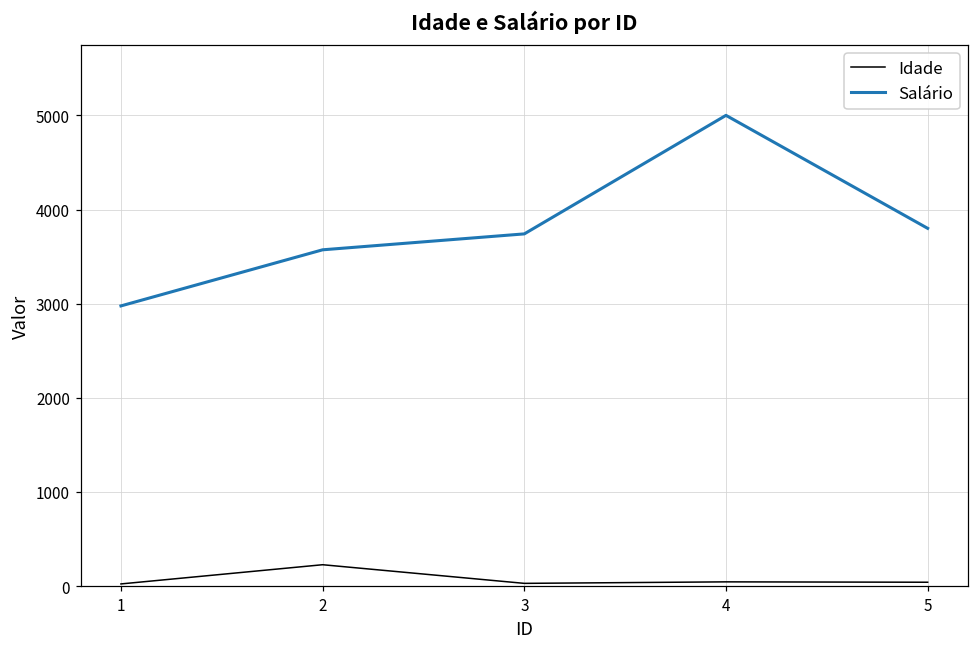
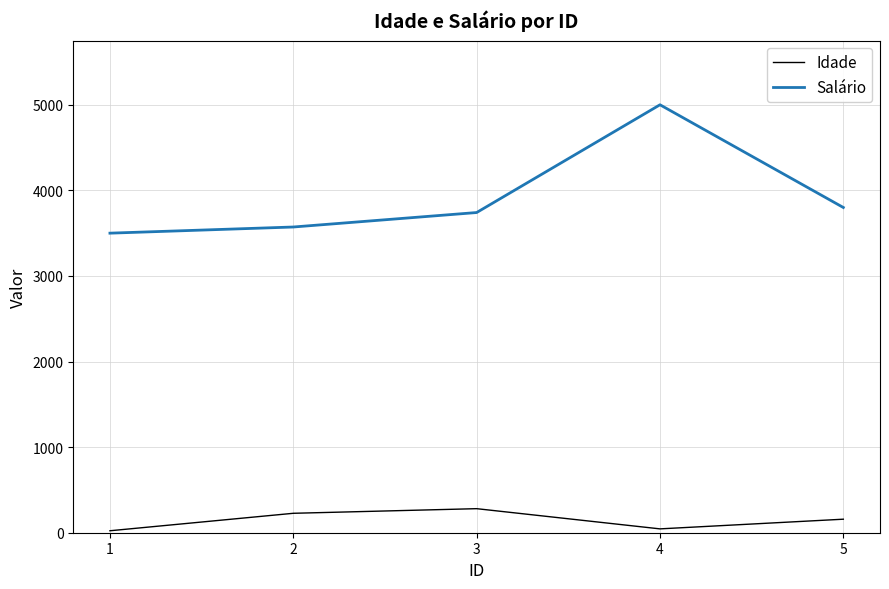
Salário, 1: 3000 -> 3500
Idade, 3: 0 -> 300
Idade, 5: 0 -> 200
